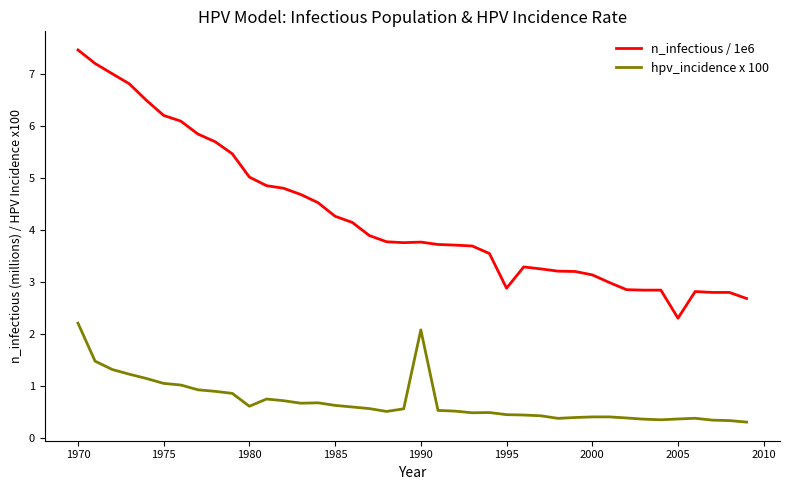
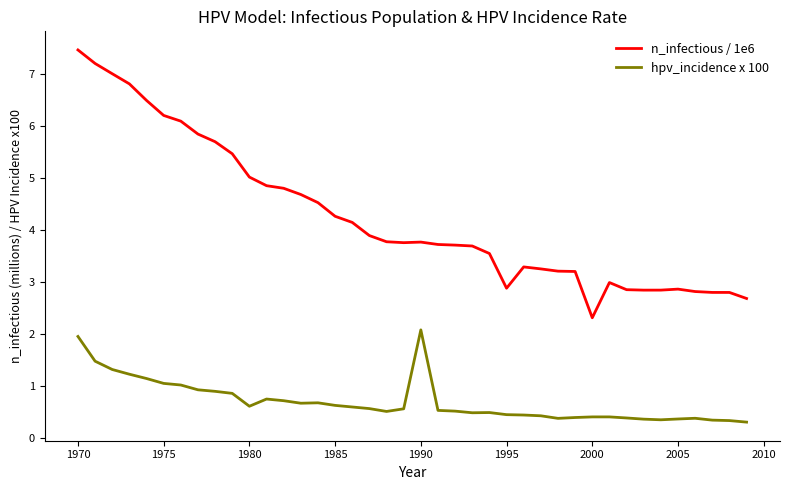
hpv_incidence x 100, 1970: 2.2 -> 2.0
n_infectious / 1e6, 2000: 3.1 -> 2.3
n_infectious / 1e6, 2005: 2.3 -> 2.9
